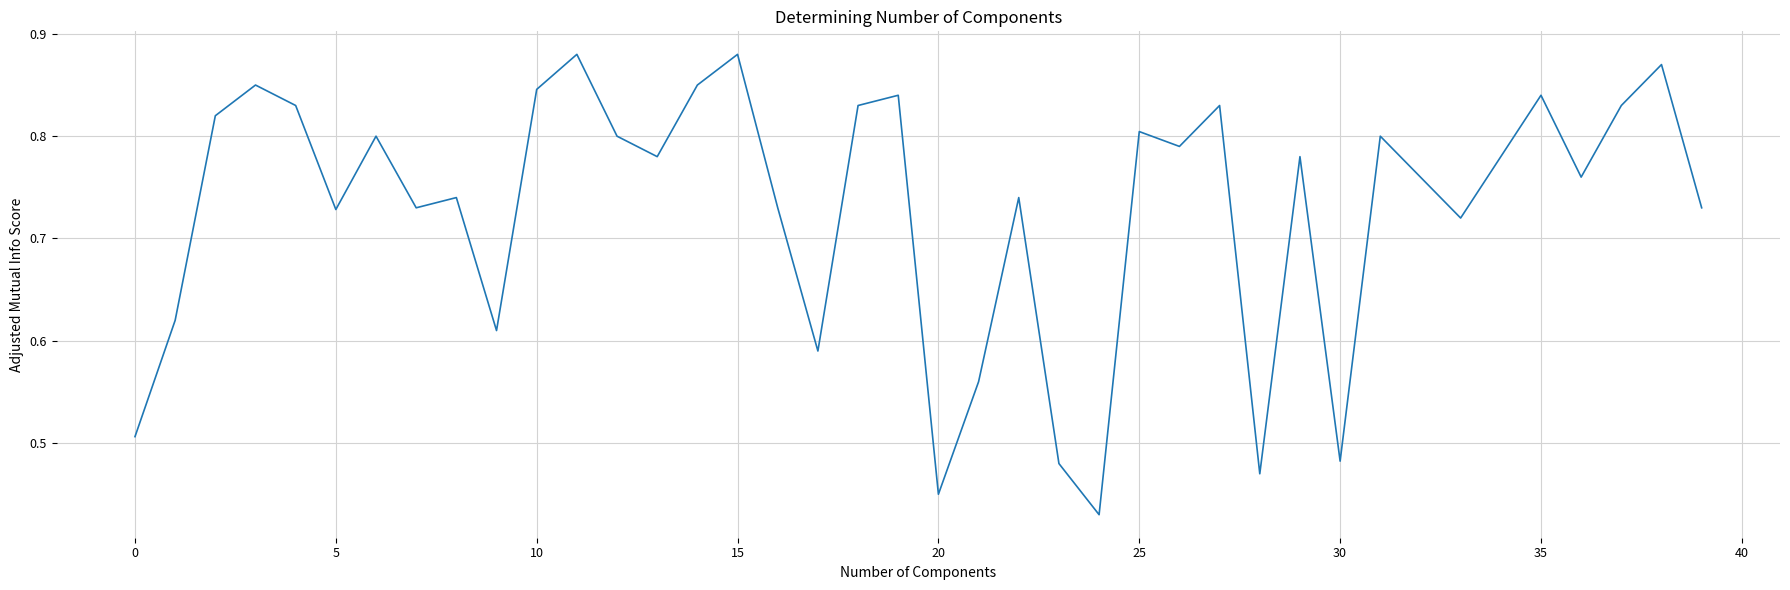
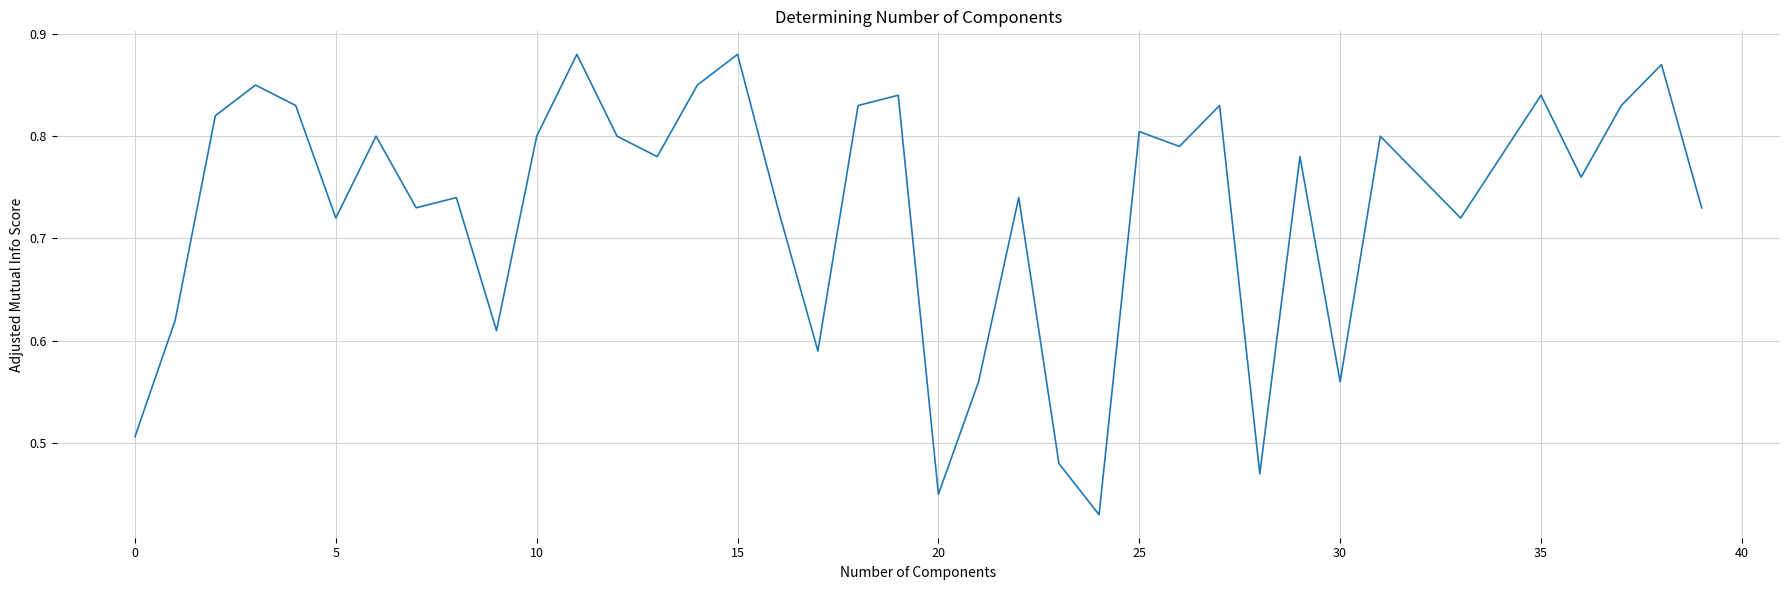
5: 0.728 -> 0.720
10: 0.846 -> 0.800
30: 0.482 -> 0.560
